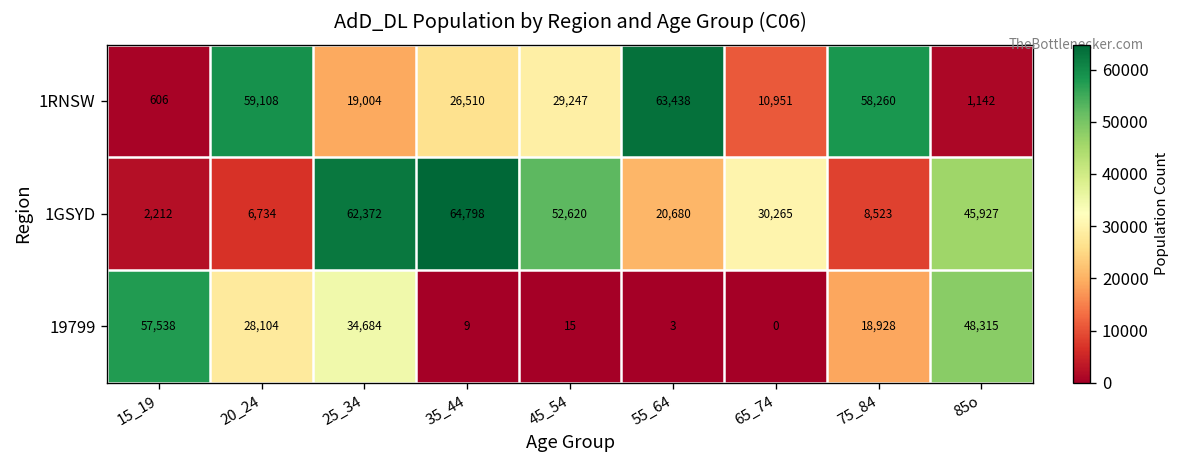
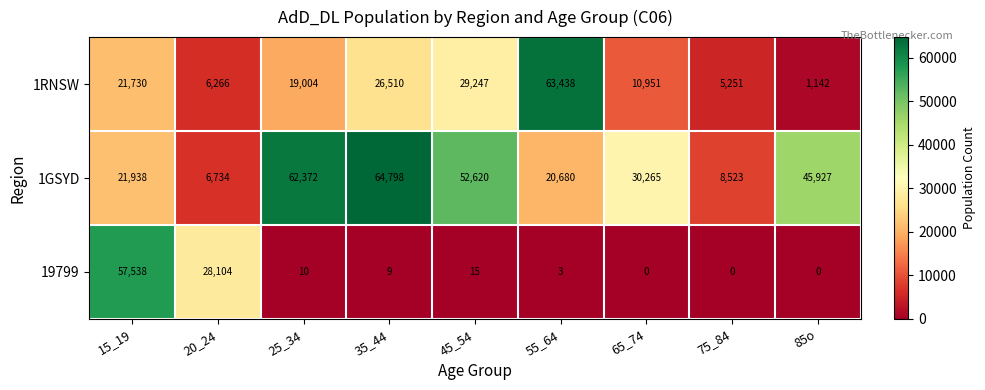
1RNSW, 15_19: 606 -> 21,730
1RNSW, 20_24: 59,108 -> 6,266
1RNSW, 75_84: 58,260 -> 5,251
1GSYD, 15_19: 2,212 -> 21,938
19799, 25_34: 34,684 -> 10
19799, 75_84: 18,928 -> 0
19799, 85o: 48,315 -> 0
